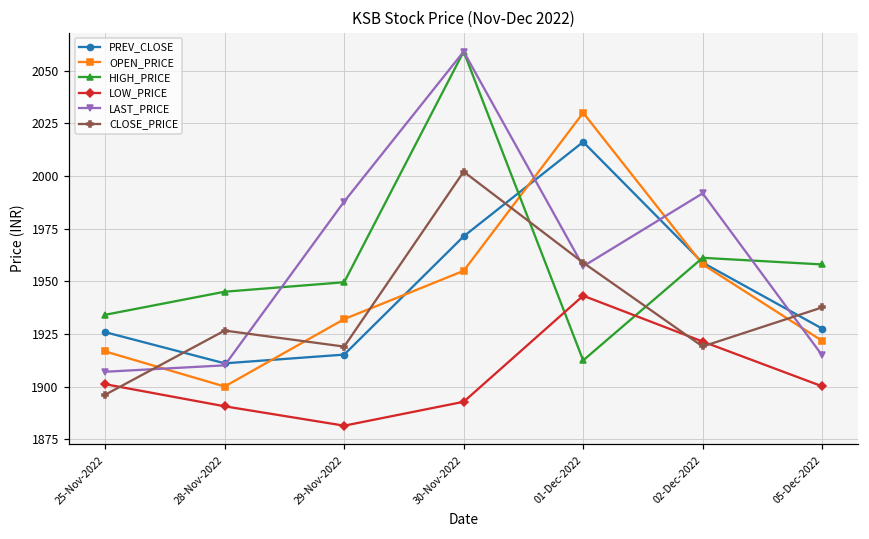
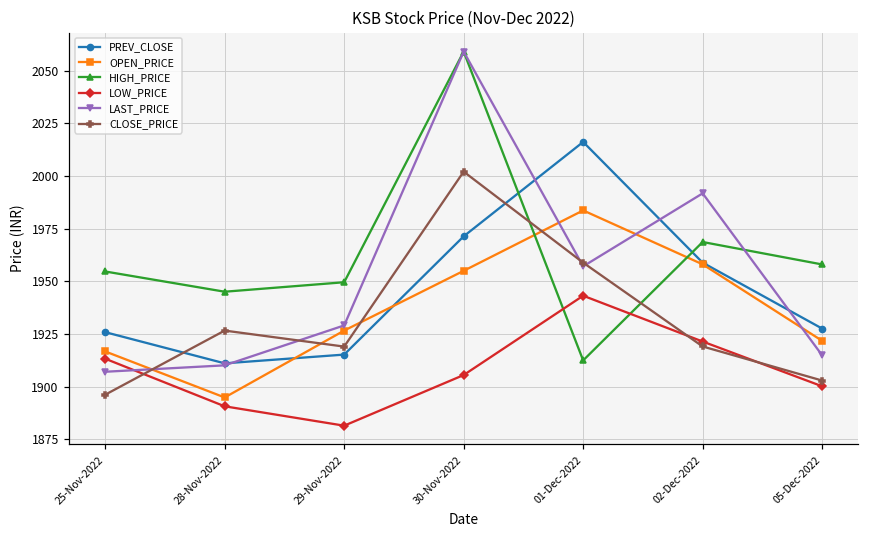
HIGH_PRICE, 25-Nov-2022: 1934 -> 1955
LOW_PRICE, 25-Nov-2022: 1901 -> 1913
OPEN_PRICE, 28-Nov-2022: 1900 -> 1895
OPEN_PRICE, 29-Nov-2022: 1932 -> 1927
LAST_PRICE, 29-Nov-2022: 1988 -> 1929
LOW_PRICE, 30-Nov-2022: 1893 -> 1905
OPEN_PRICE, 01-Dec-2022: 2030 -> 1984
HIGH_PRICE, 02-Dec-2022: 1961 -> 1969
CLOSE_PRICE, 05-Dec-2022: 1938 -> 1903
